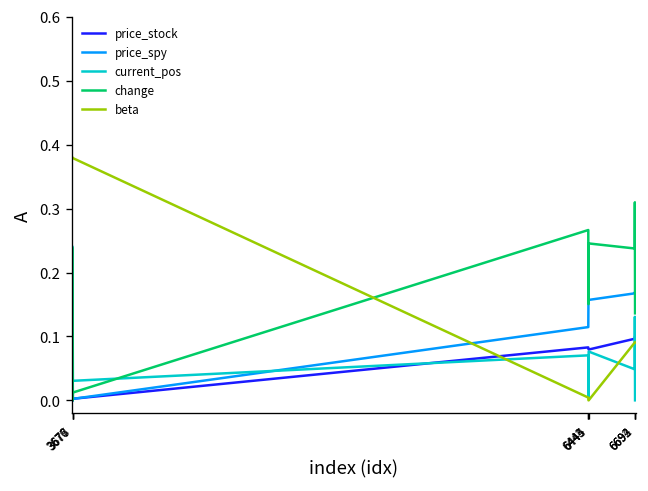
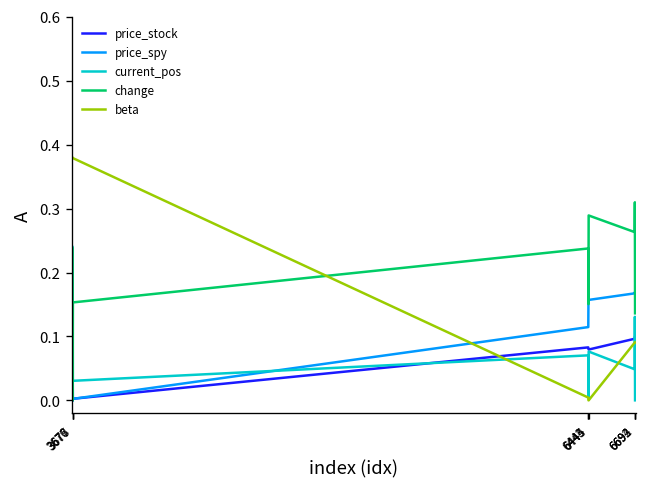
change, 3678: 0.01 -> 0.15
change, 6443: 0.27 -> 0.24
change, 6445: 0.25 -> 0.29
change, 6692: 0.24 -> 0.26
